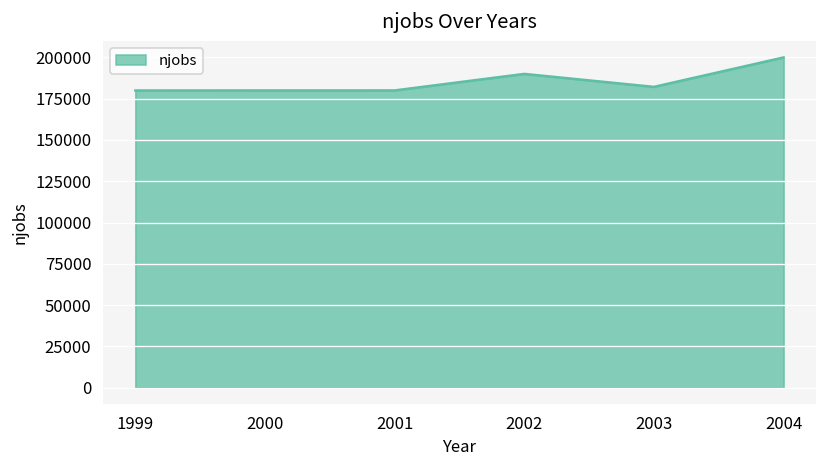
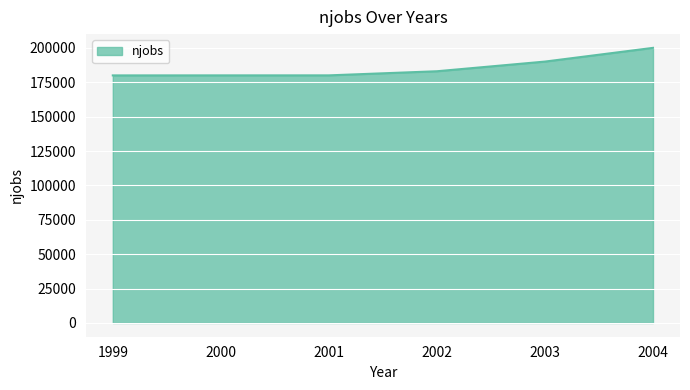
2002: 190000 -> 183000
2003: 182000 -> 190000
